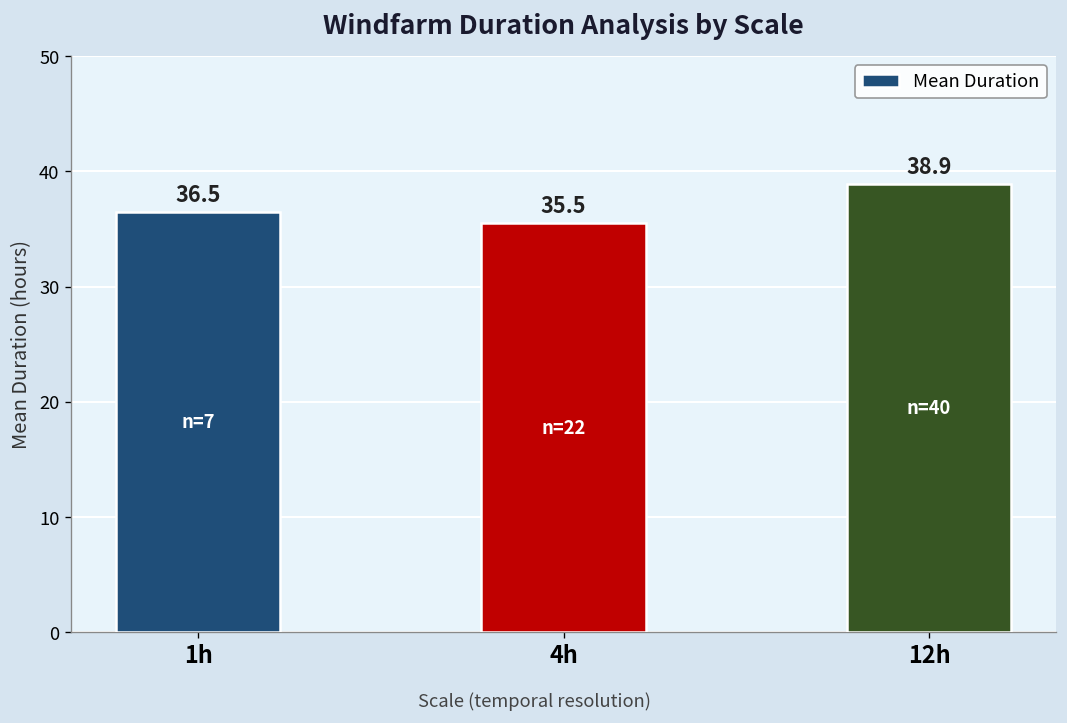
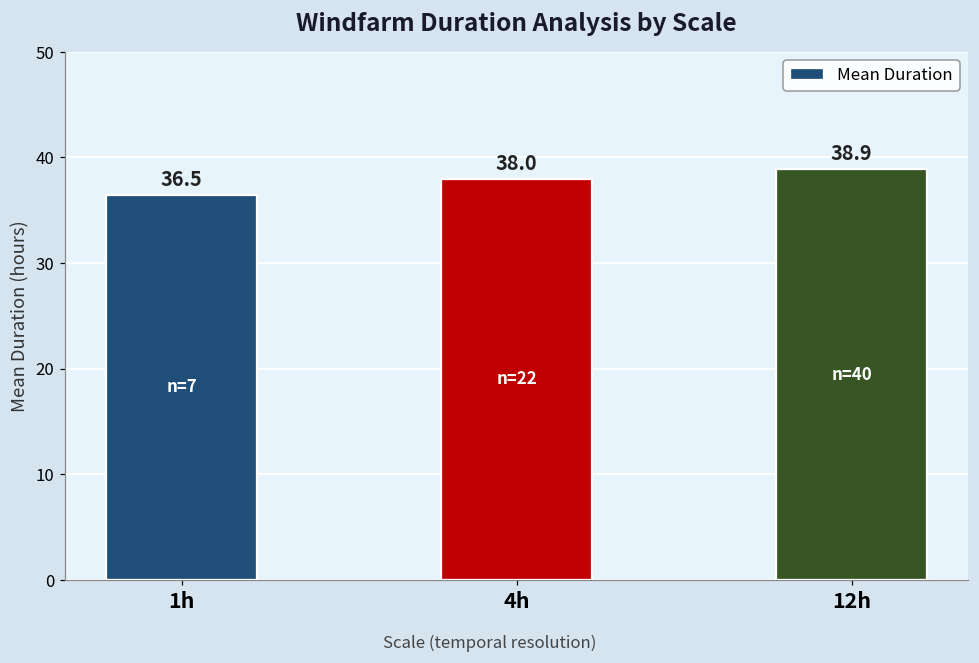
4h: 35.5 -> 38.0
